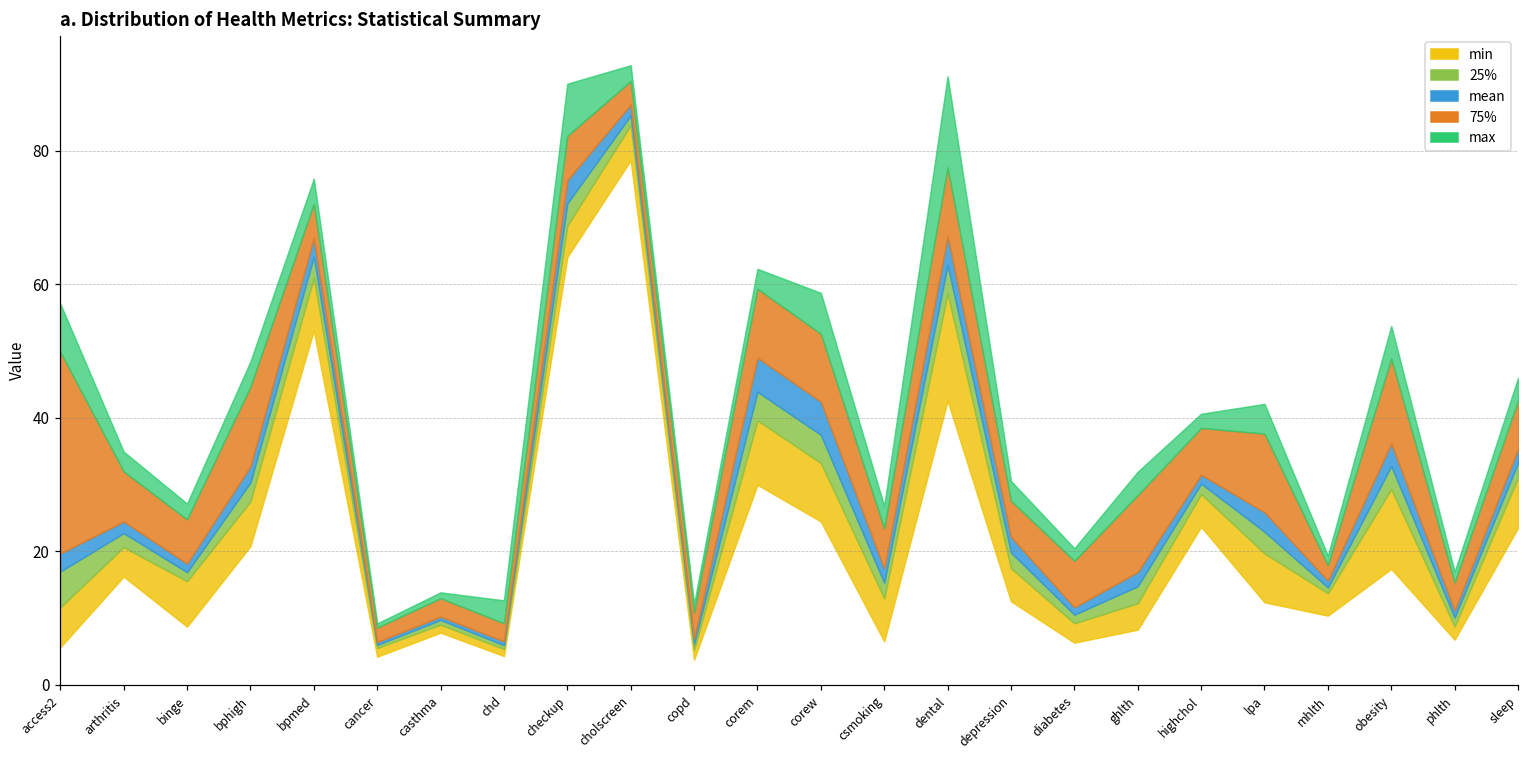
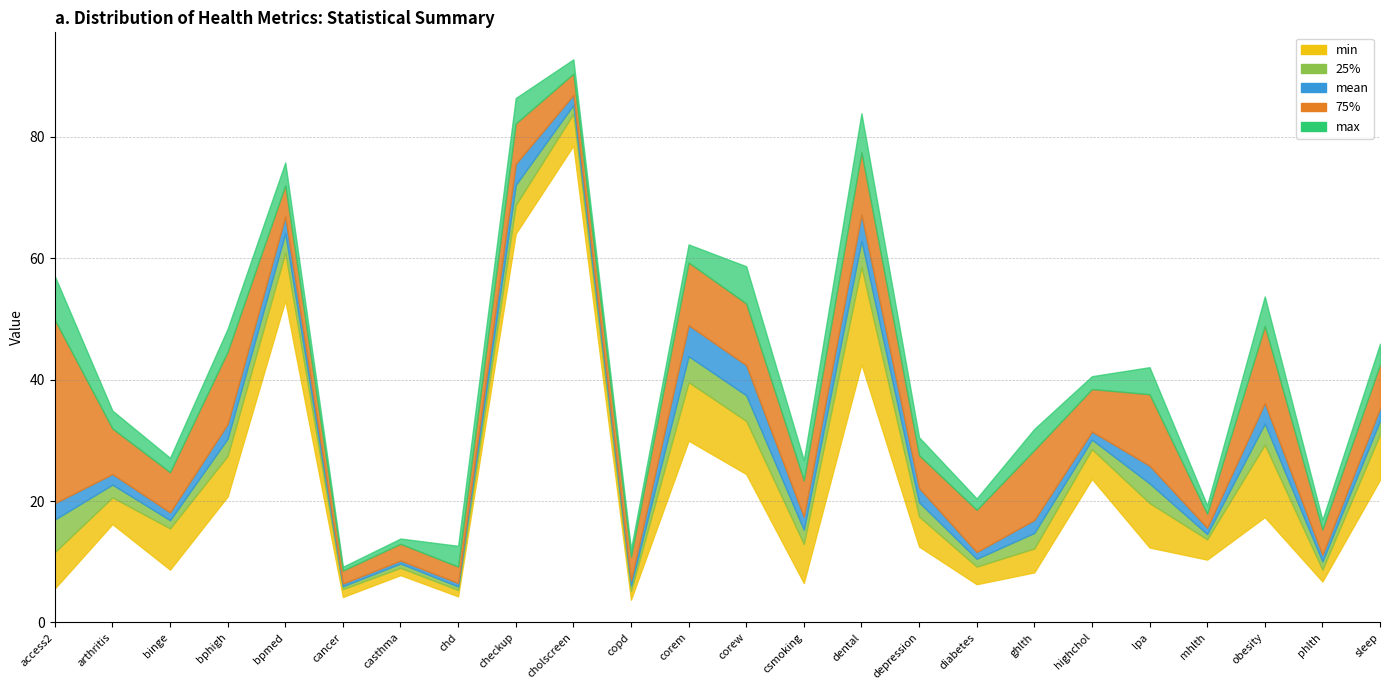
max, checkup: 8 -> 4
max, dental: 14 -> 6
